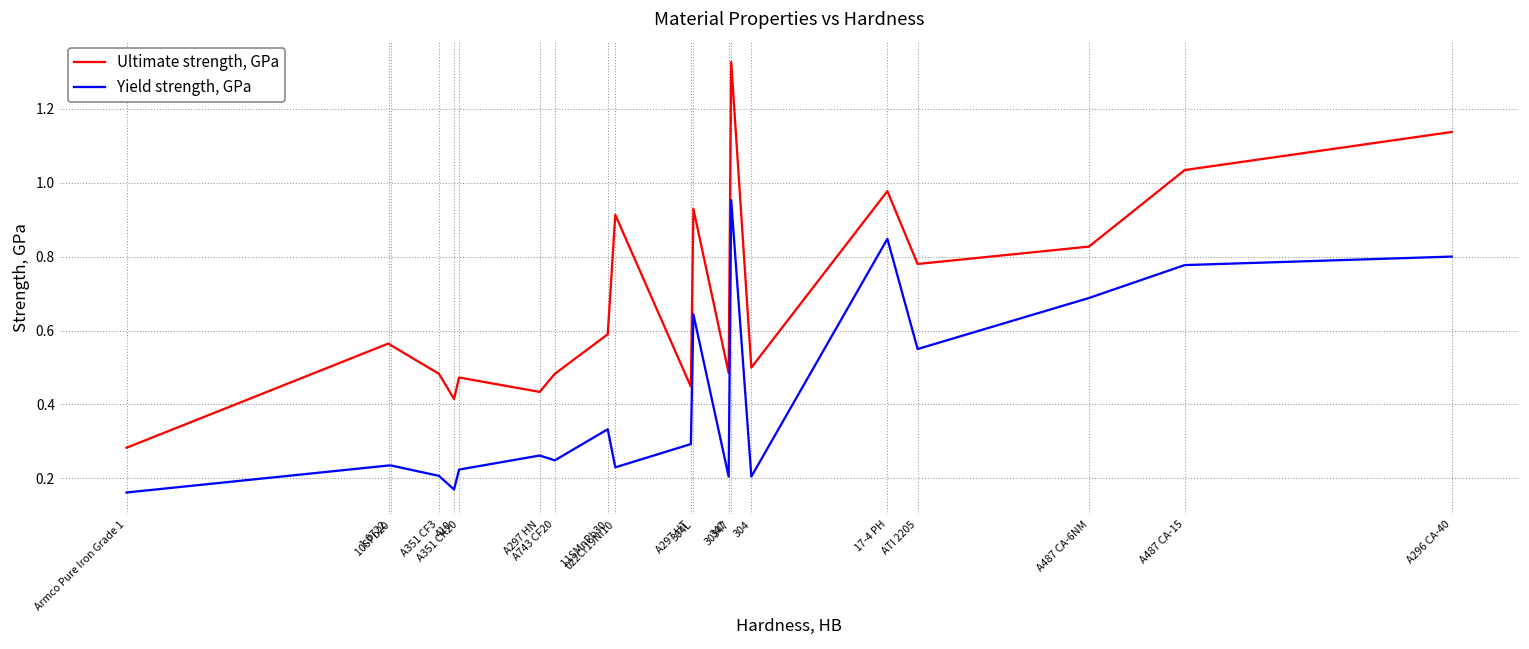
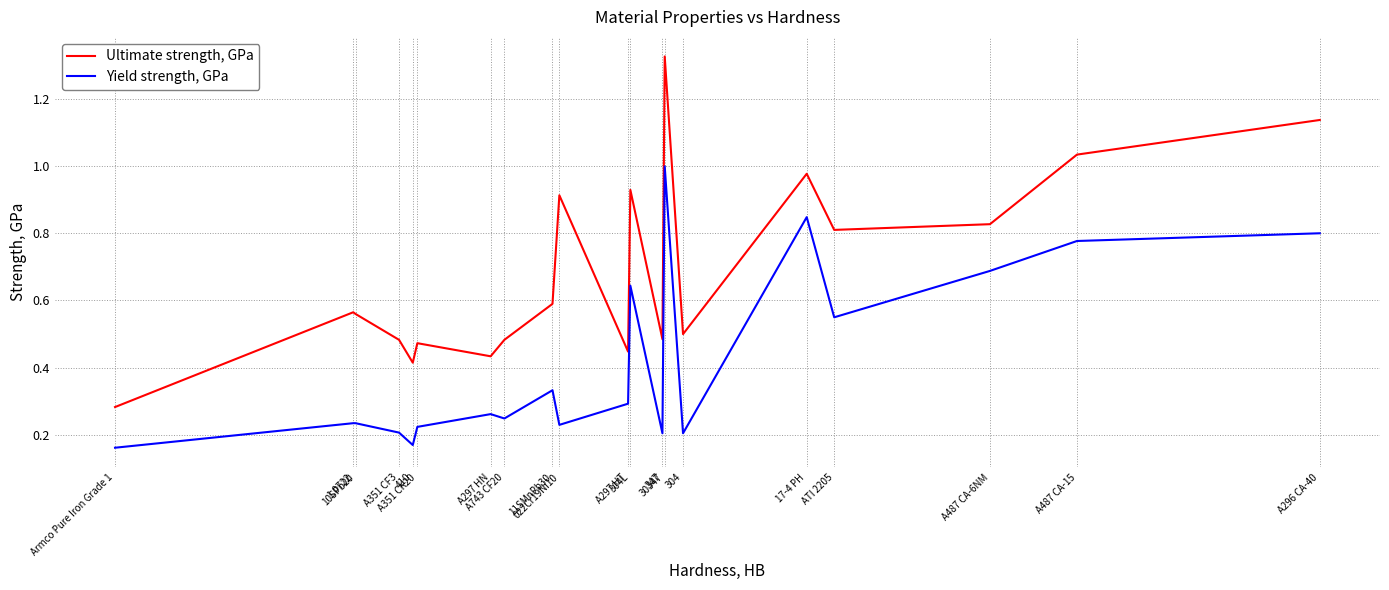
Yield strength, GPa, 30347: 0.95 -> 1.00
Ultimate strength, GPa, ATI 2205: 0.78 -> 0.81
